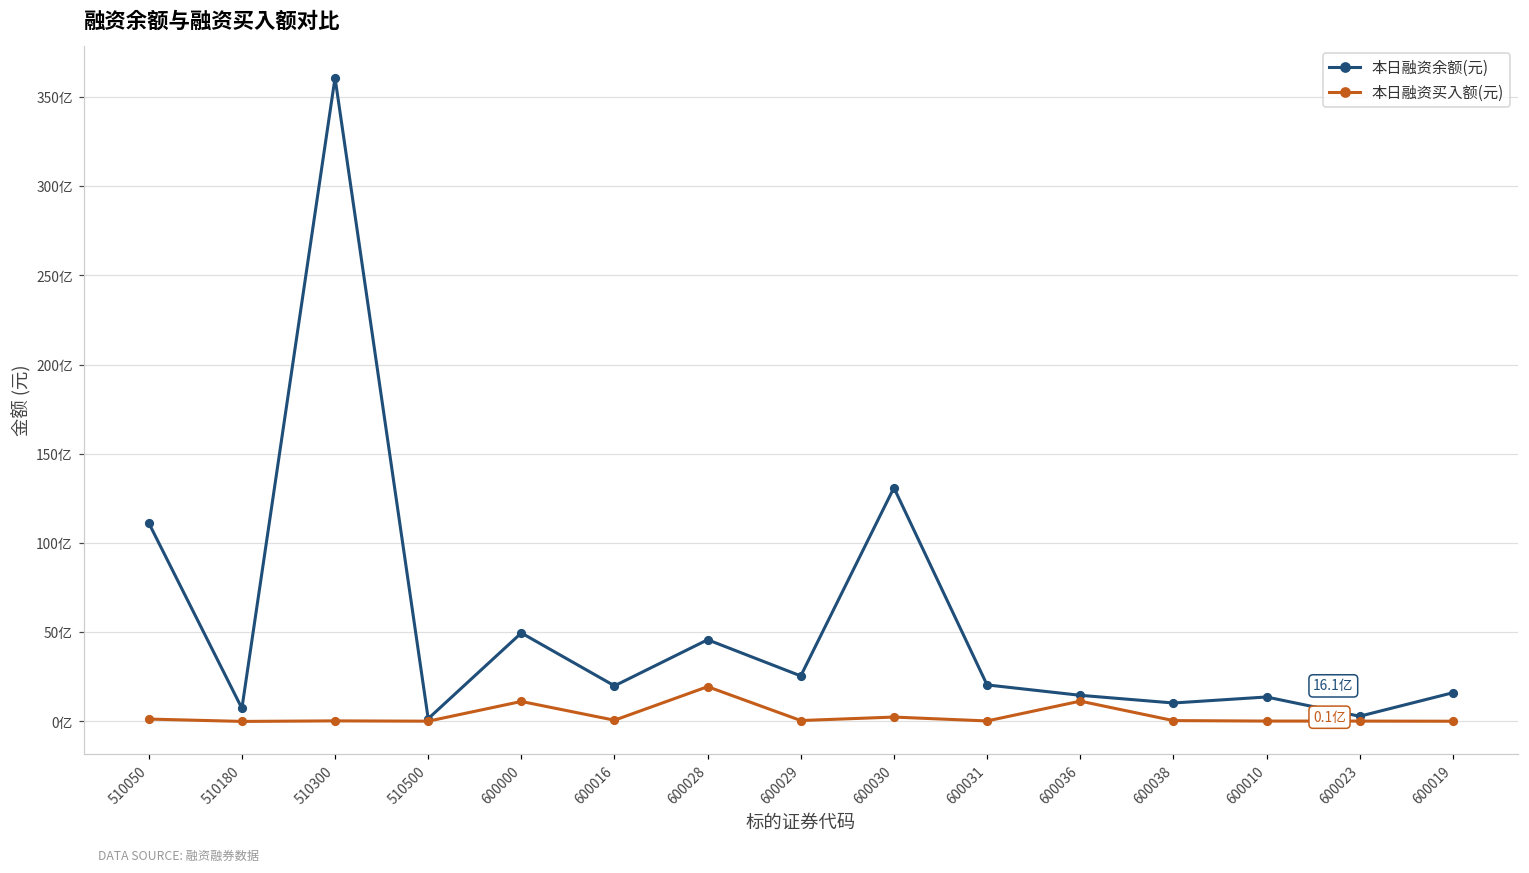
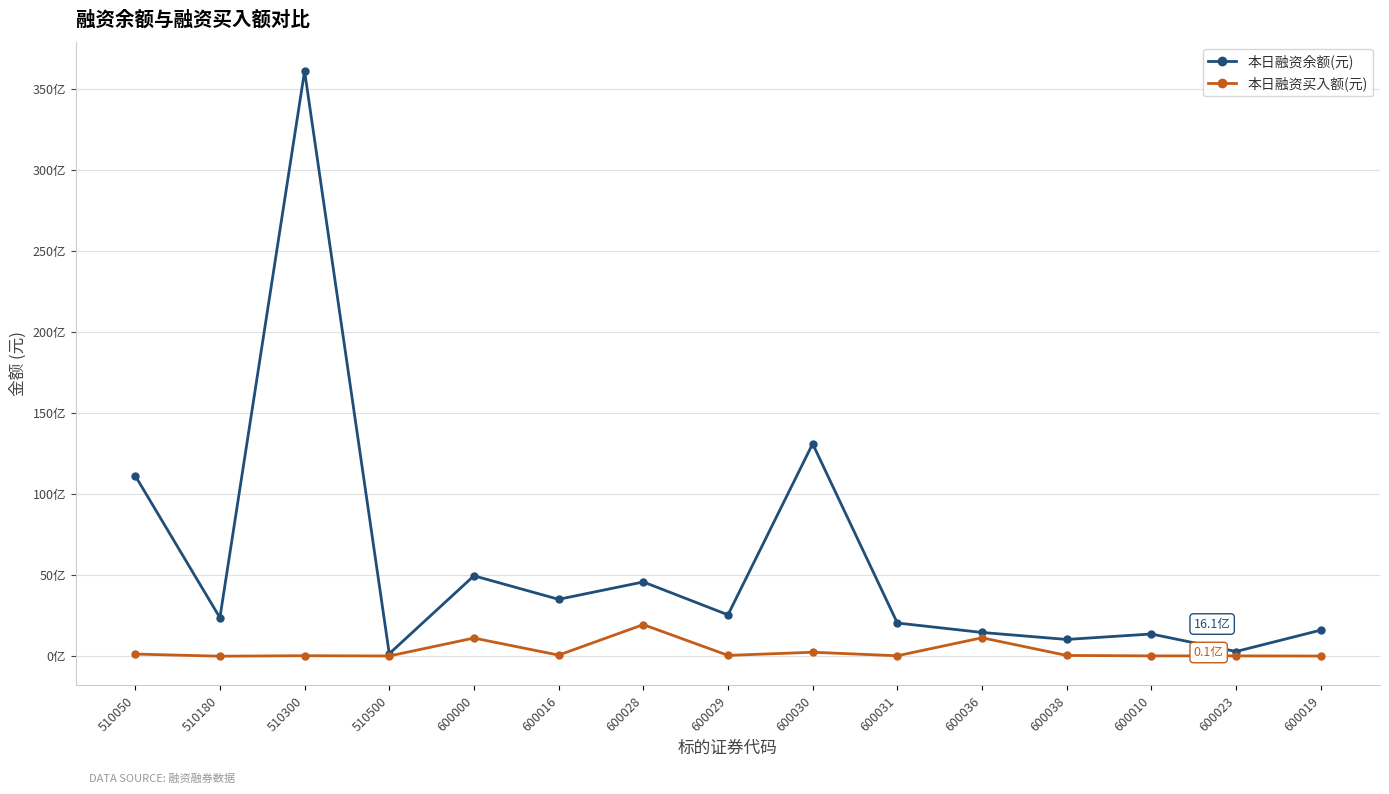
本日融资余额(元), 510180: 7亿 -> 24亿
本日融资余额(元), 600016: 20亿 -> 35亿
